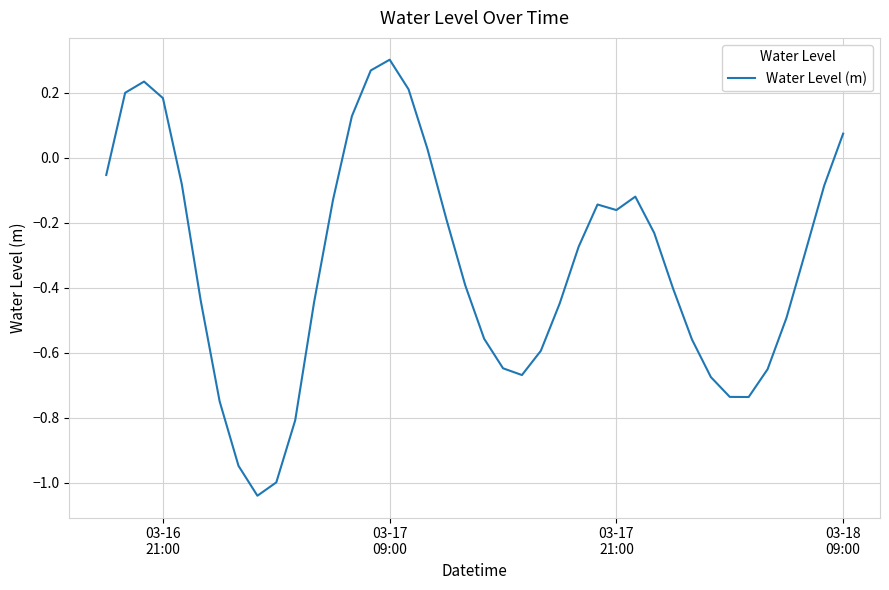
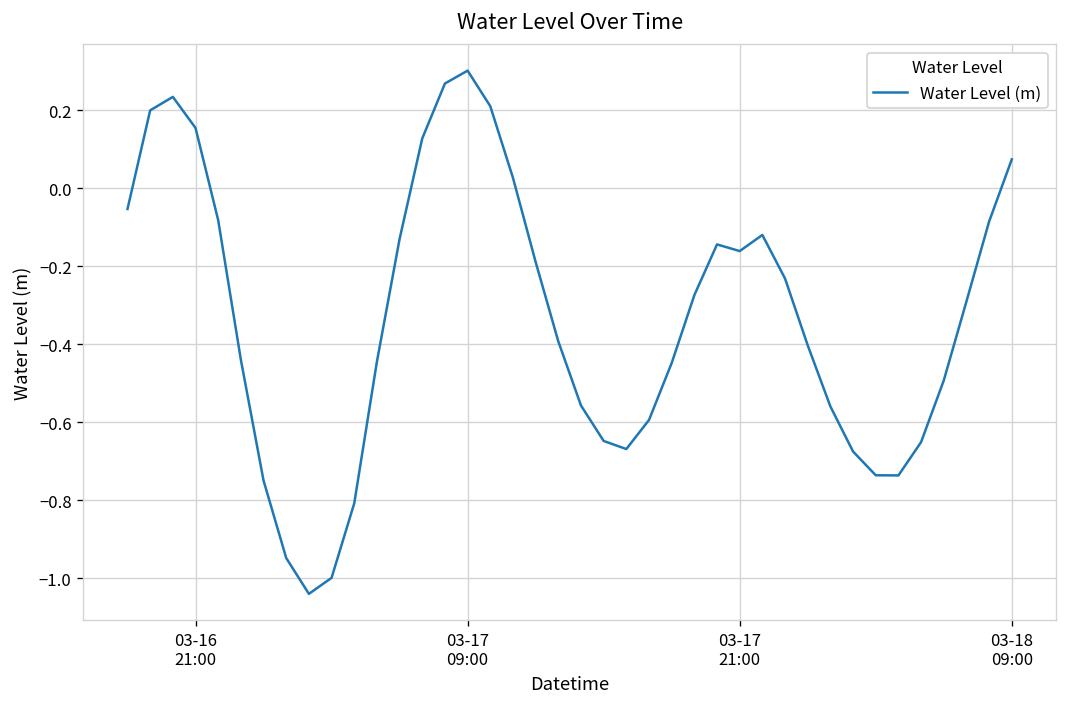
03-16 21:00: 0.18 -> 0.15
